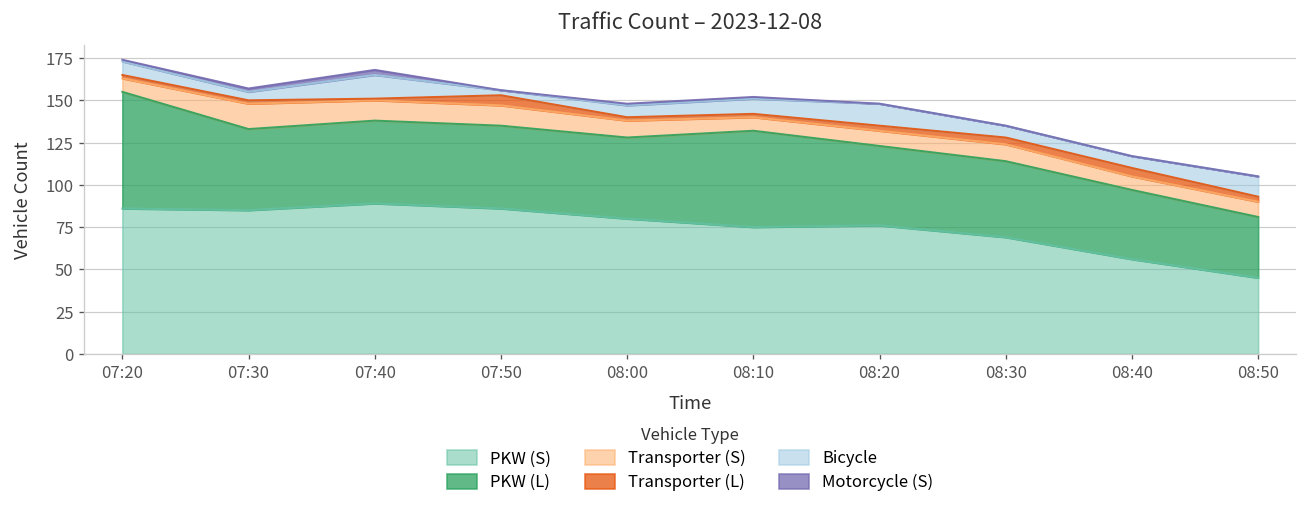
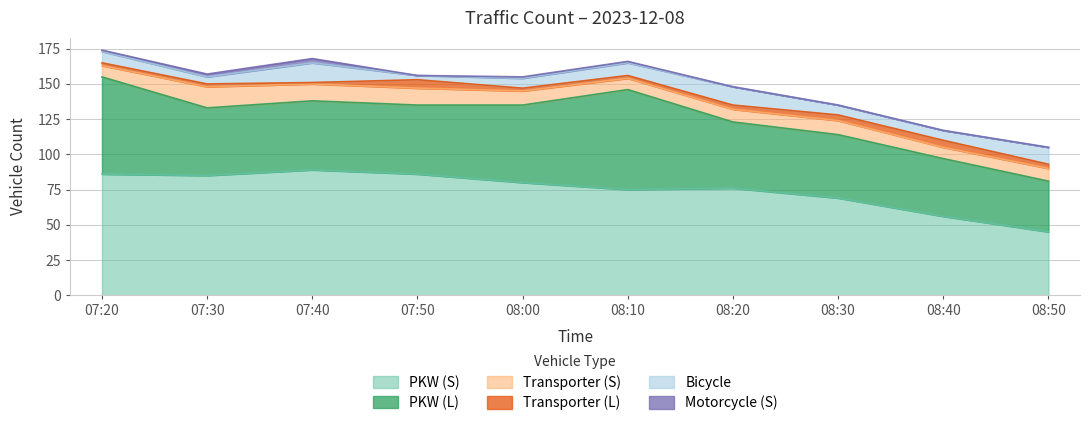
PKW (L), 08:00: 48 -> 55
PKW (L), 08:10: 57 -> 71
